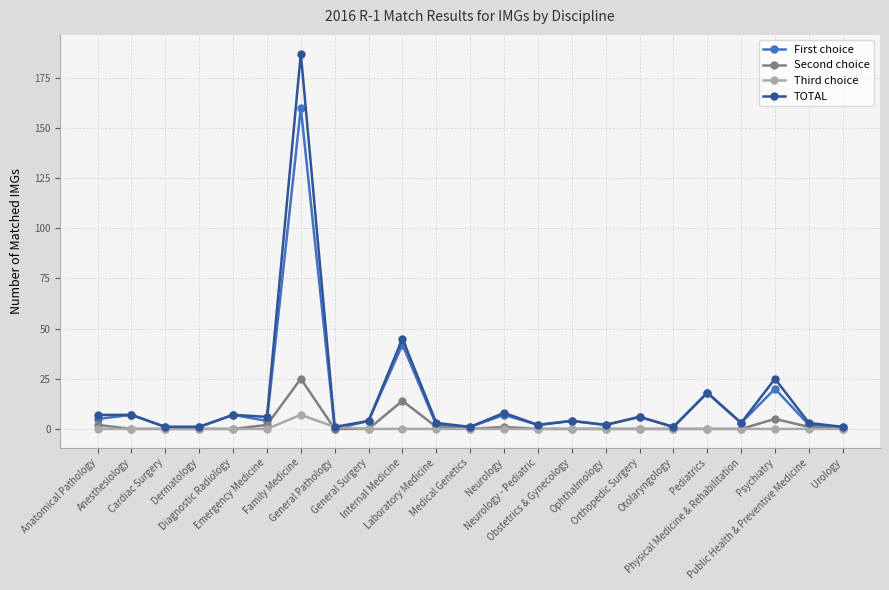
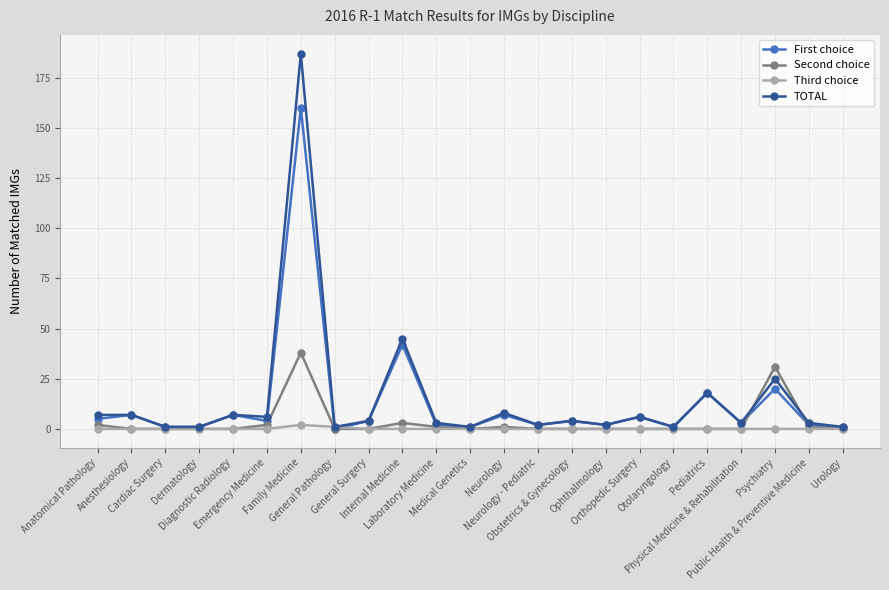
Second choice, Family Medicine: 25 -> 38
Third choice, Family Medicine: 7 -> 2
Second choice, Internal Medicine: 14 -> 3
Second choice, Psychiatry: 5 -> 31
